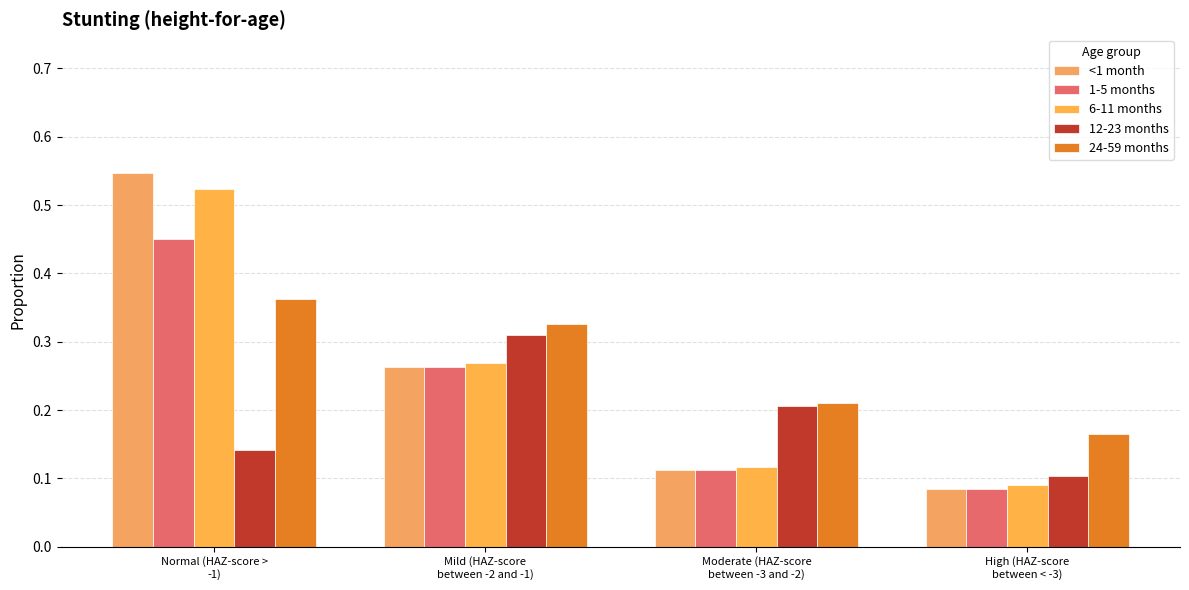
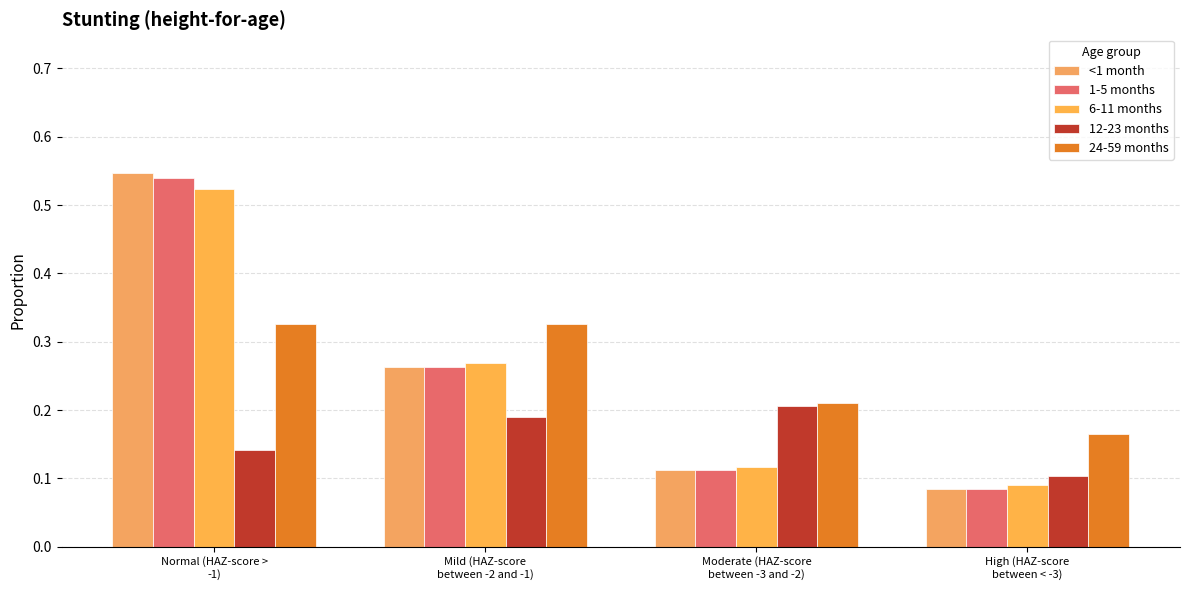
1-5 months, Normal (HAZ-score > -1): 0.45 -> 0.54
24-59 months, Normal (HAZ-score > -1): 0.36 -> 0.33
12-23 months, Mild (HAZ-score between -2 and -1): 0.31 -> 0.19
